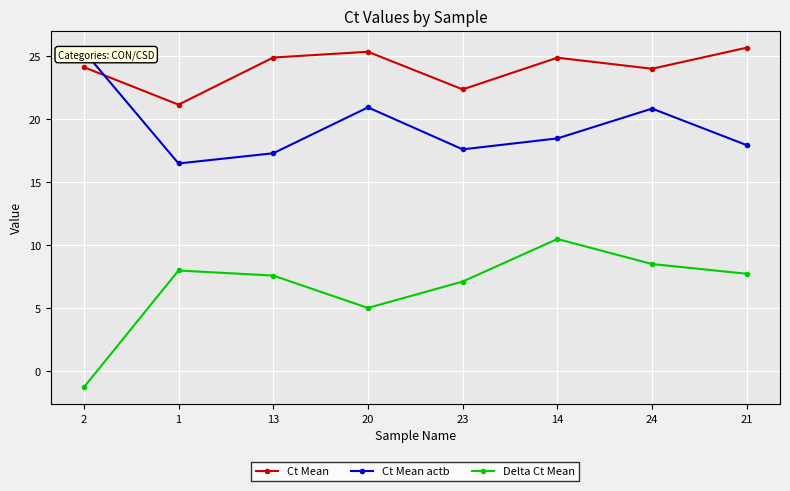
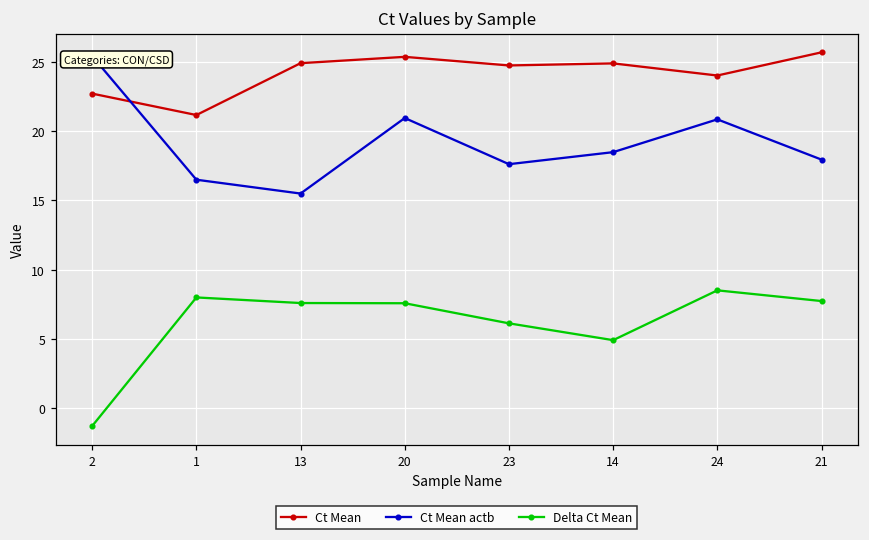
Ct Mean, 2: 24.1 -> 22.7
Ct Mean actb, 13: 17.3 -> 15.5
Delta Ct Mean, 20: 5.0 -> 7.6
Ct Mean, 23: 22.4 -> 24.7
Delta Ct Mean, 23: 7.1 -> 6.1
Delta Ct Mean, 14: 10.5 -> 4.9
